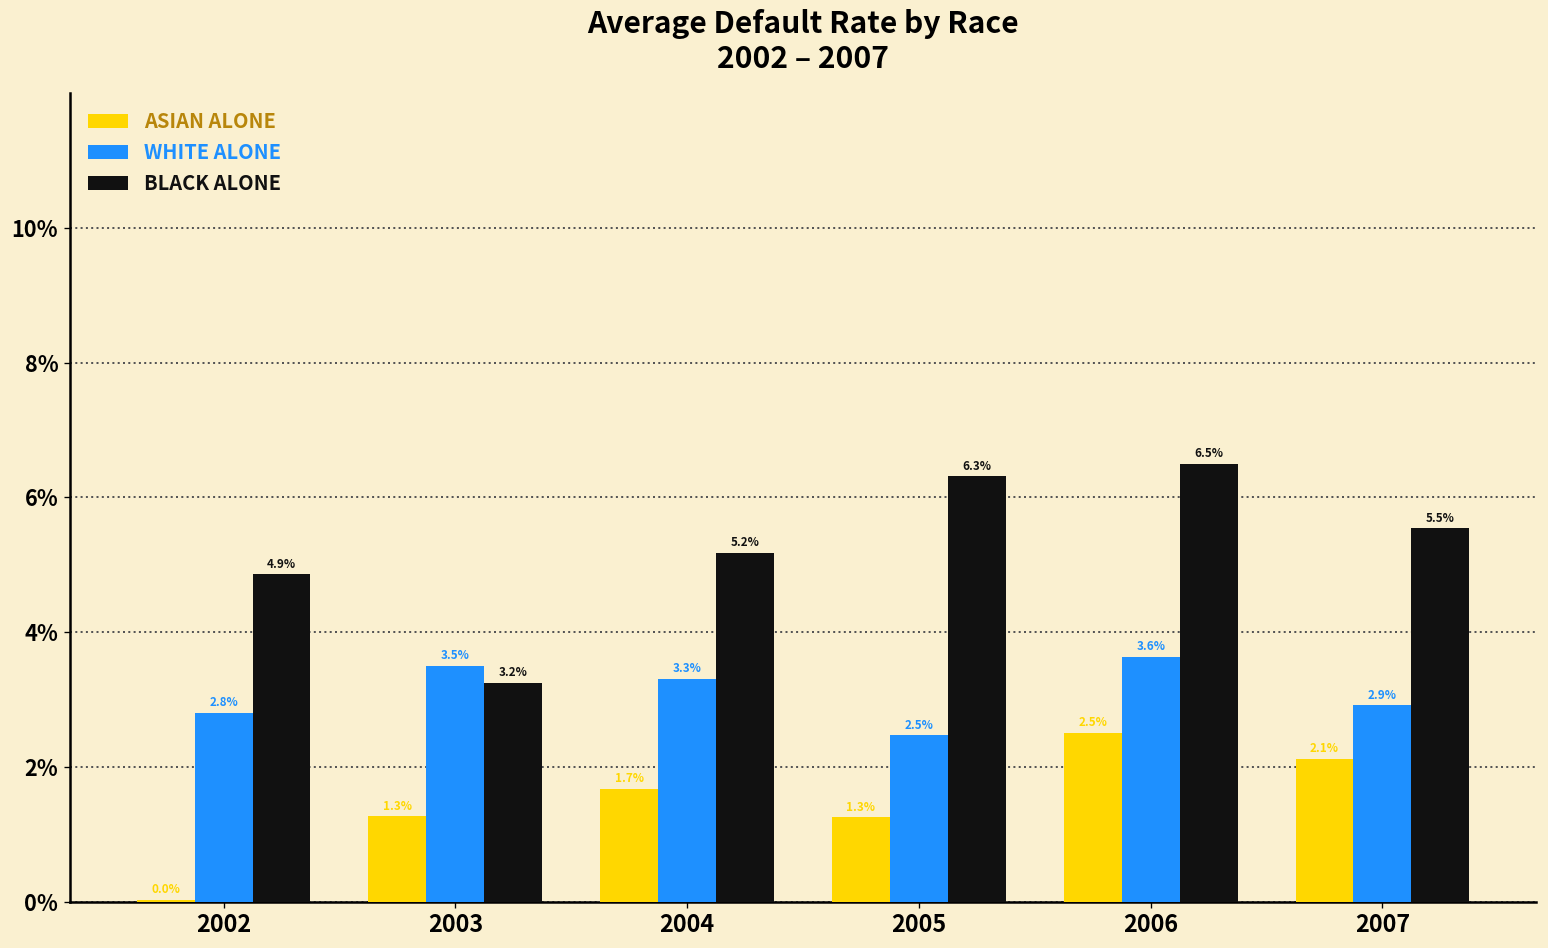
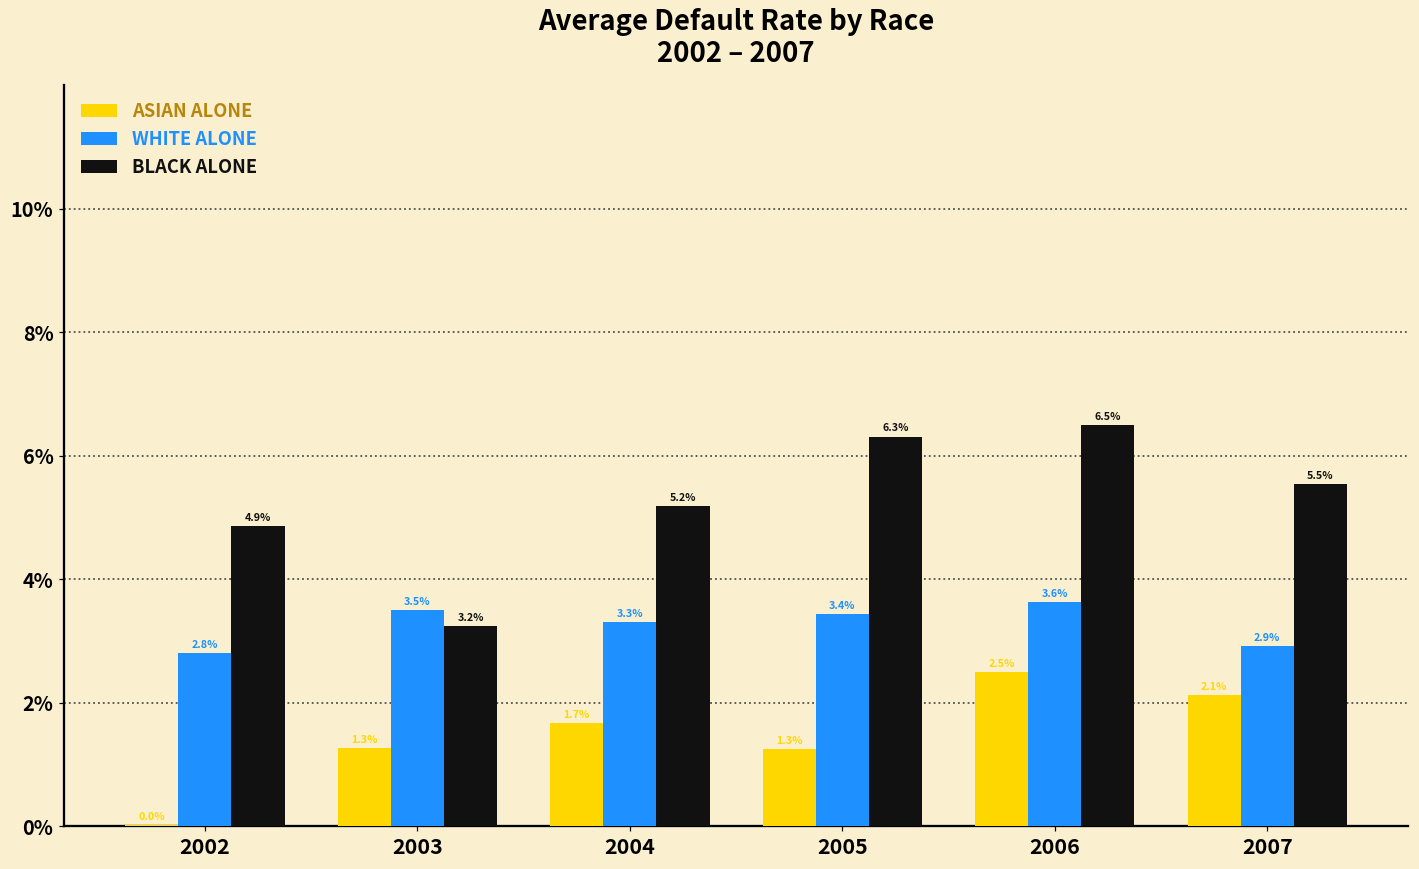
WHITE ALONE, 2005: 2.5% -> 3.4%
